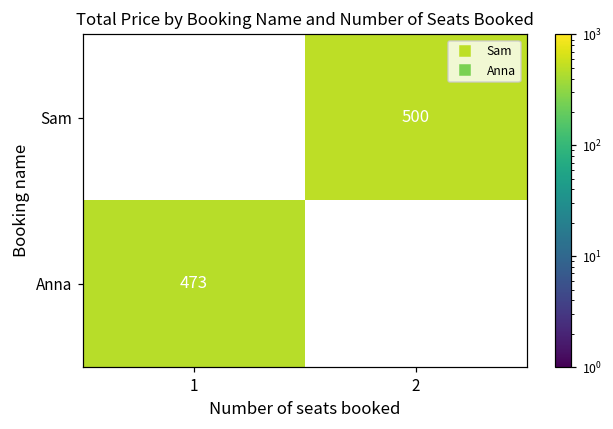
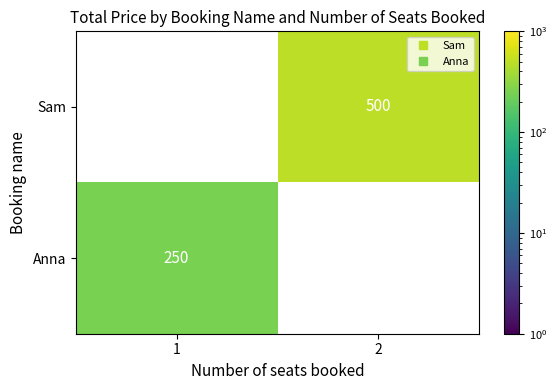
Anna, 1: 473 -> 250
